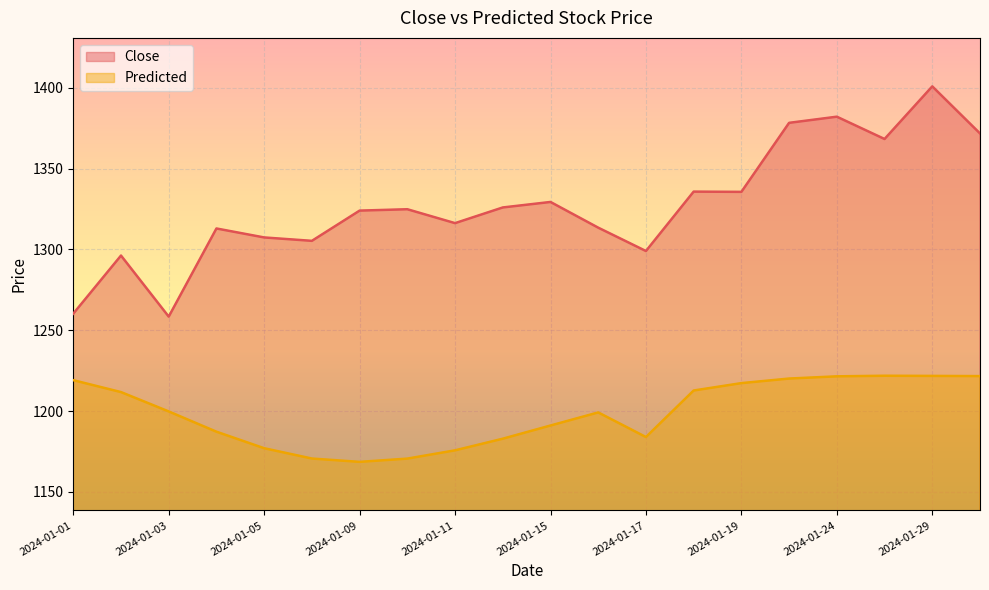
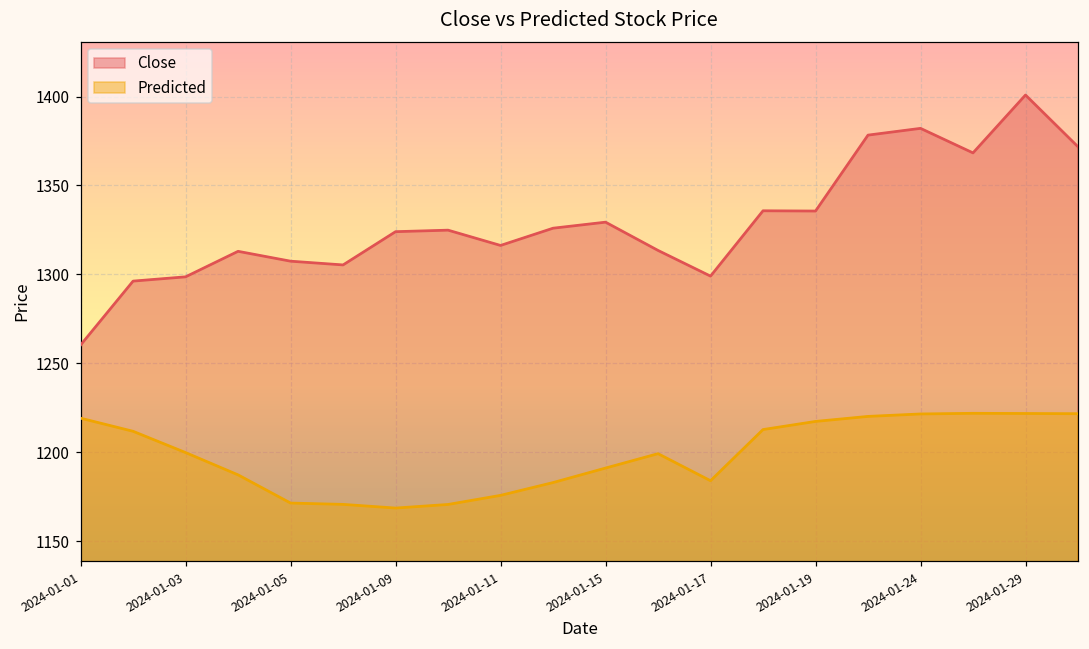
Close, 2024-01-03: 1258 -> 1299
Predicted, 2024-01-05: 1177 -> 1171
